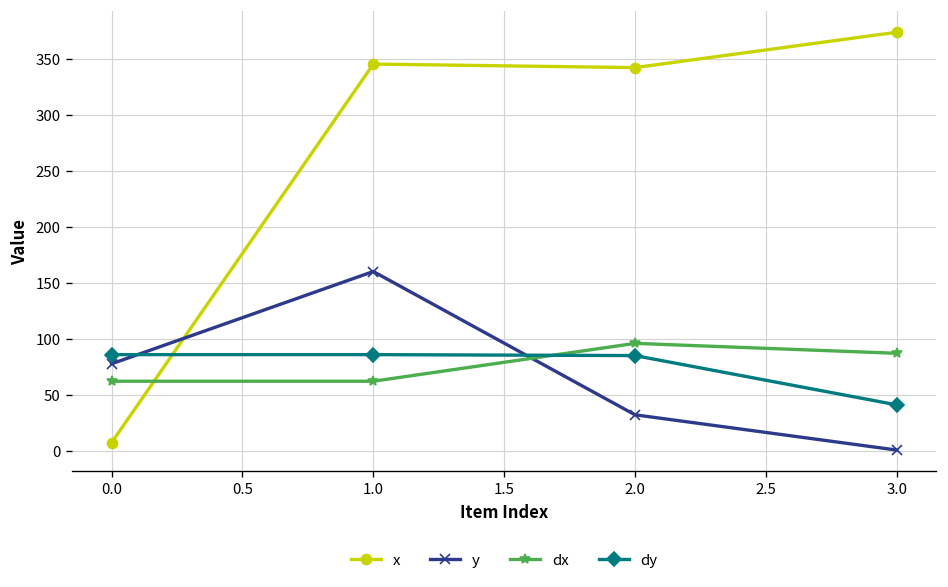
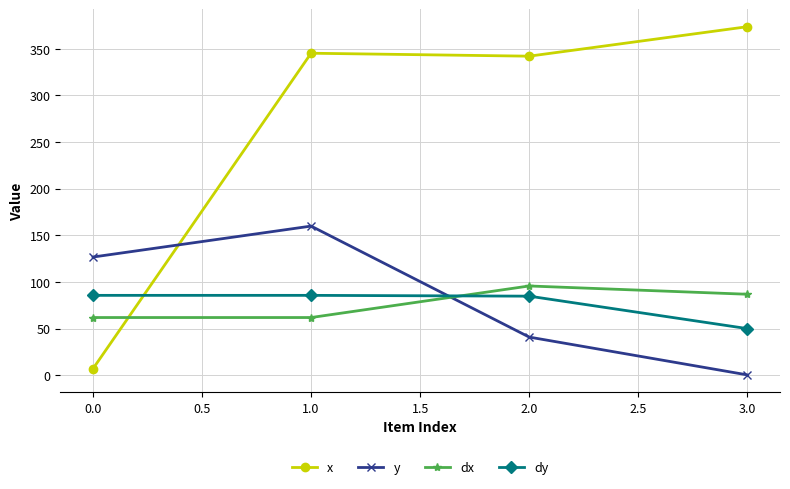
y, 0.0: 80 -> 130
y, 2.0: 30 -> 40
dy, 3.0: 40 -> 50
